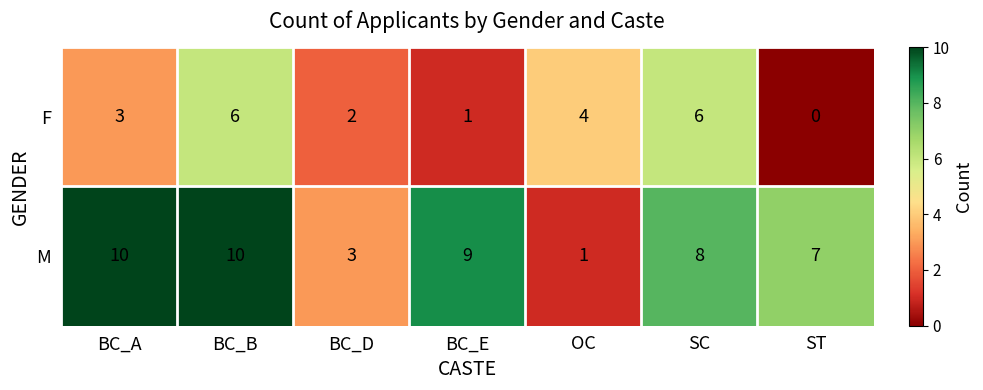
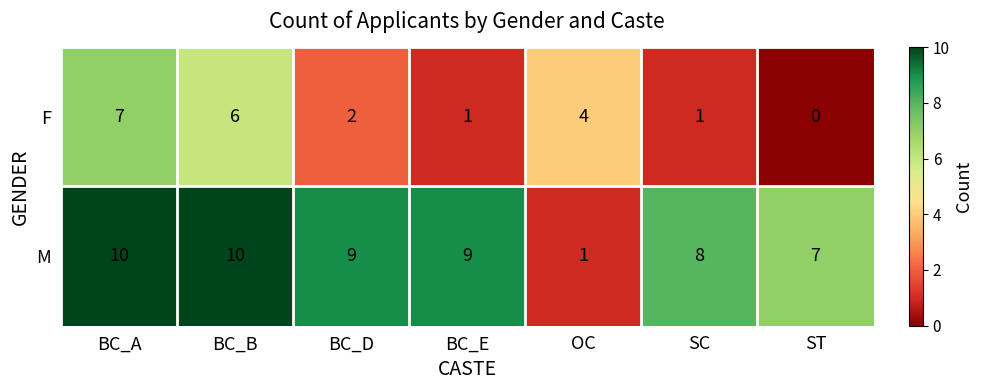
F, BC_A: 3 -> 7
F, SC: 6 -> 1
M, BC_D: 3 -> 9
